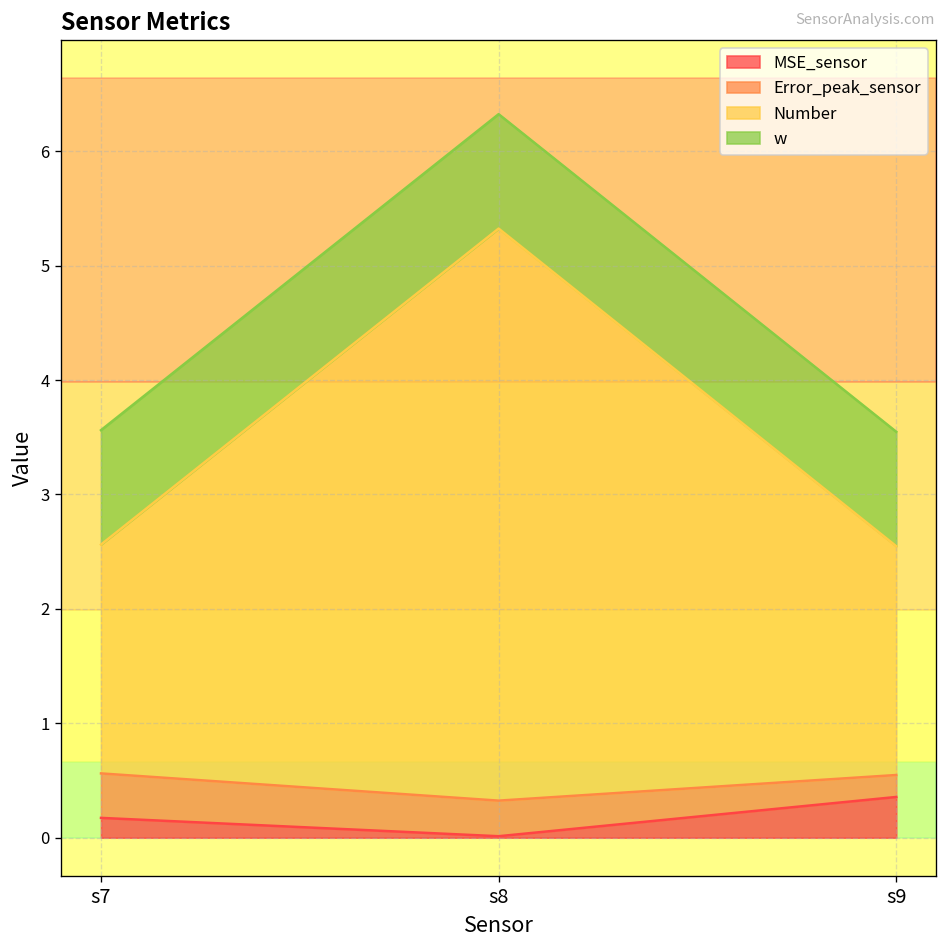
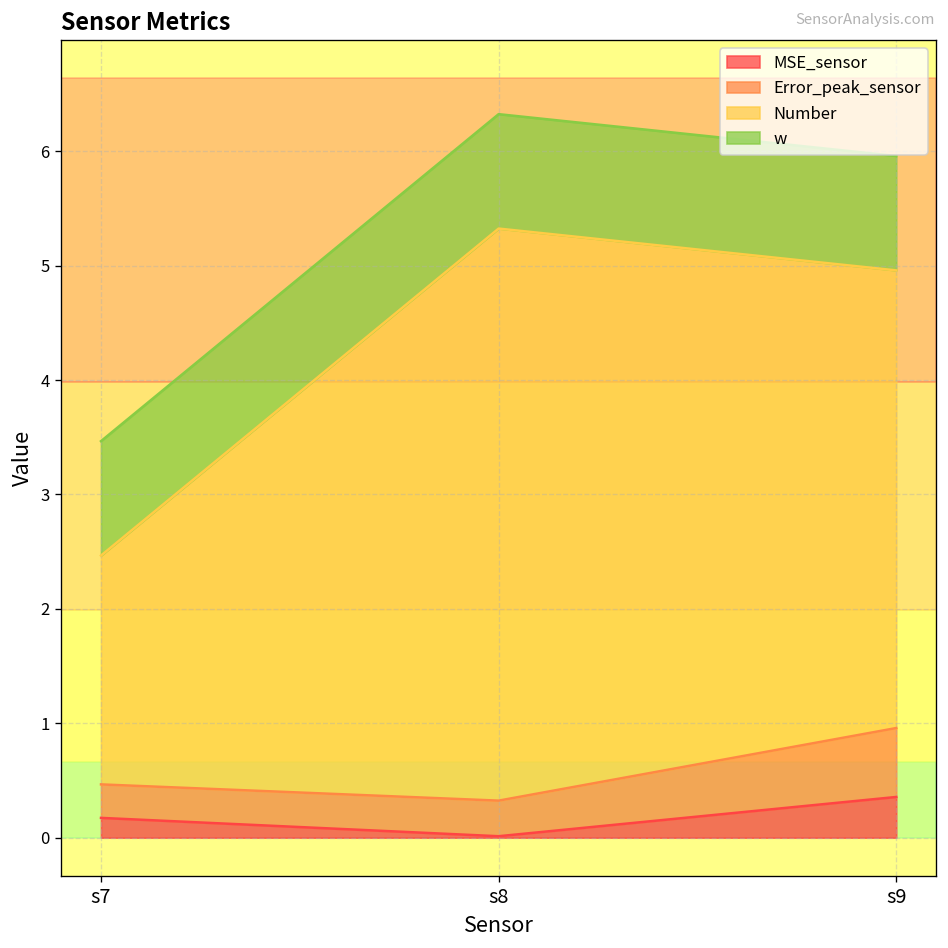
Error_peak_sensor, s7: 0.4 -> 0.3
Error_peak_sensor, s9: 0.2 -> 0.6
Number, s9: 2 -> 4
